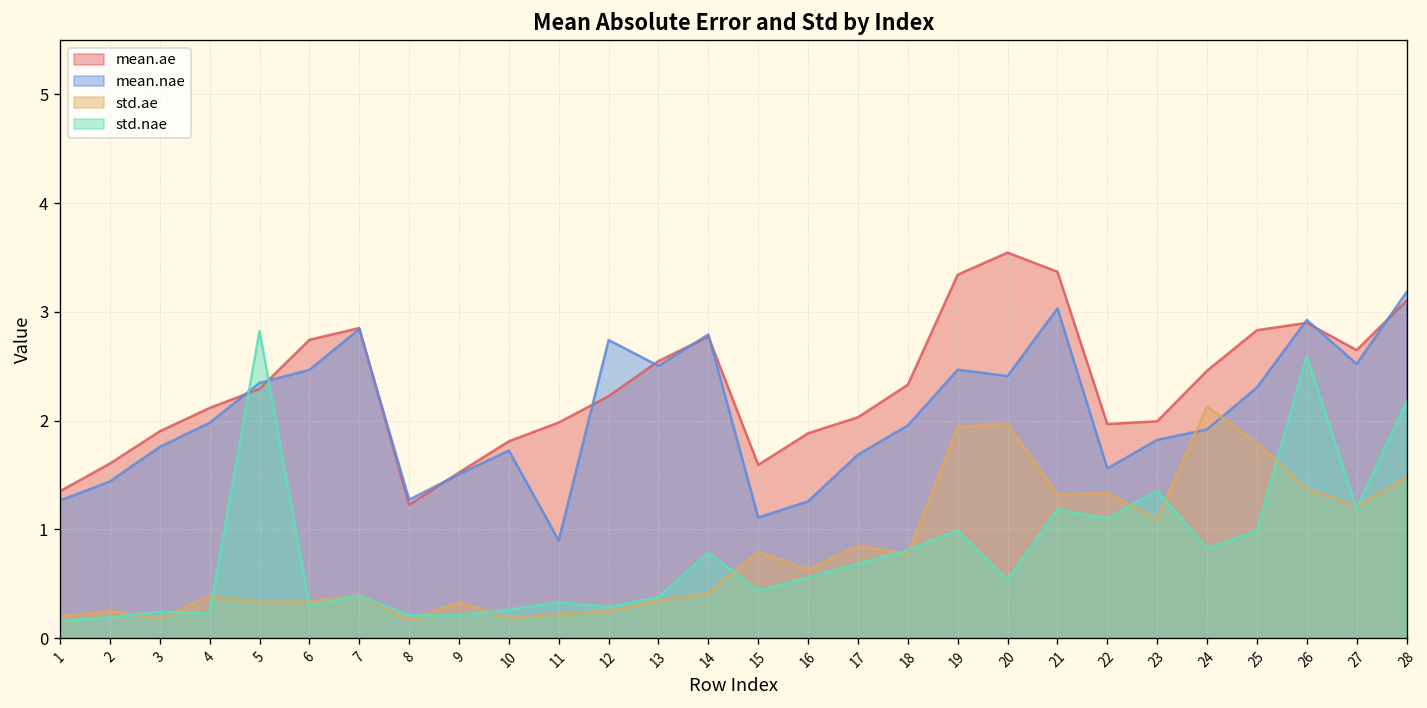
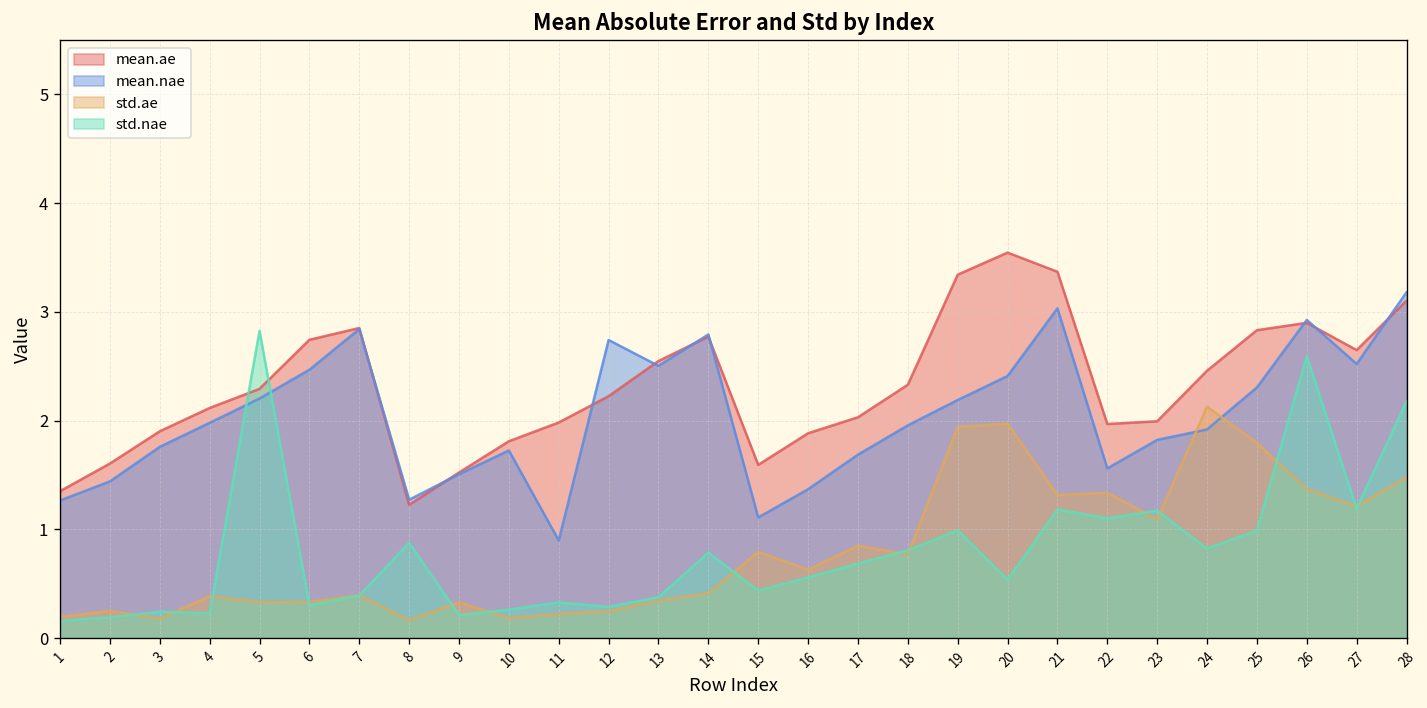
mean.nae, 5: 2.3 -> 2.2
std.nae, 8: 0.2 -> 0.9
mean.nae, 16: 1.3 -> 1.4
mean.nae, 19: 2.5 -> 2.2
std.nae, 23: 1.4 -> 1.2
